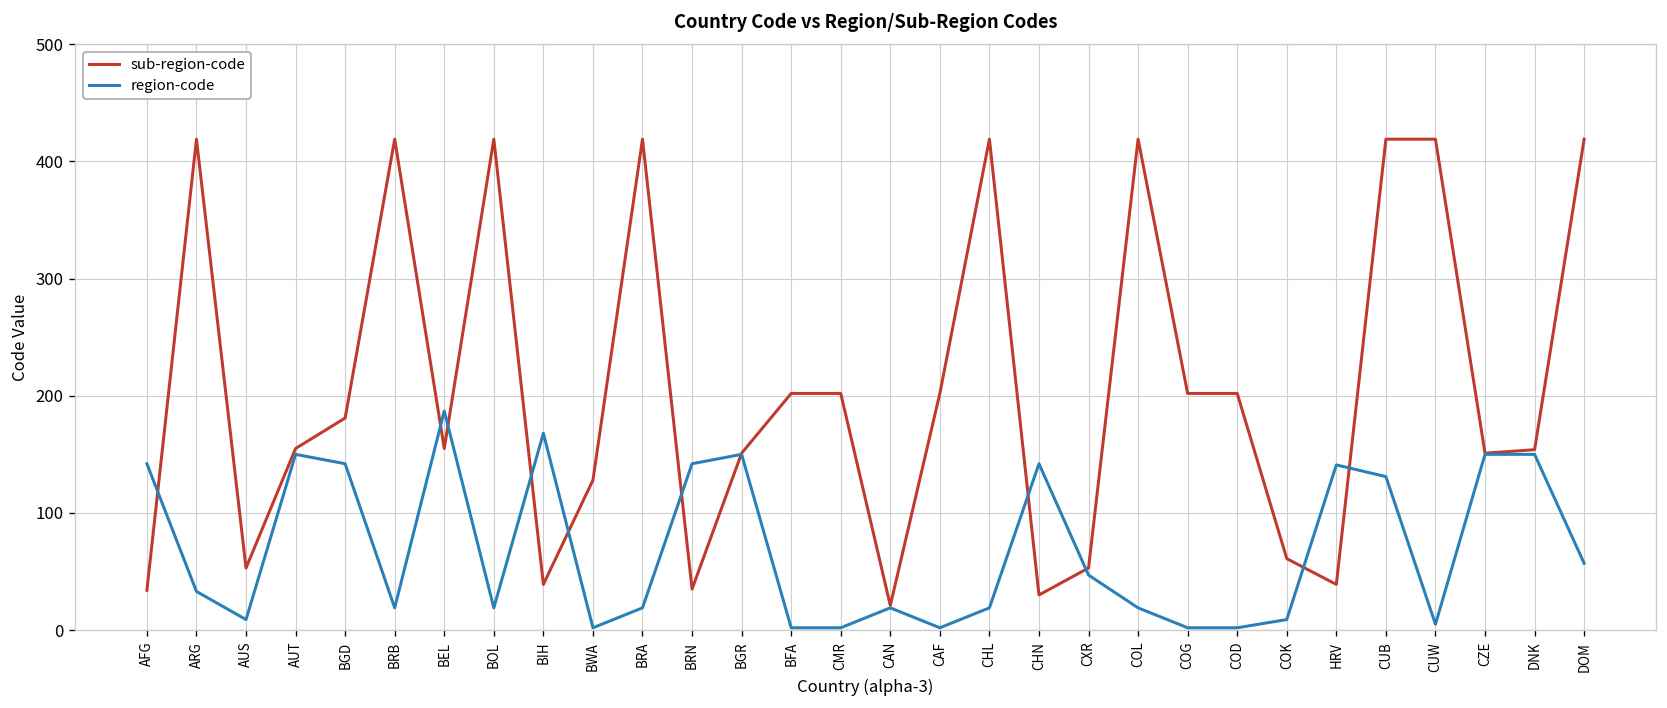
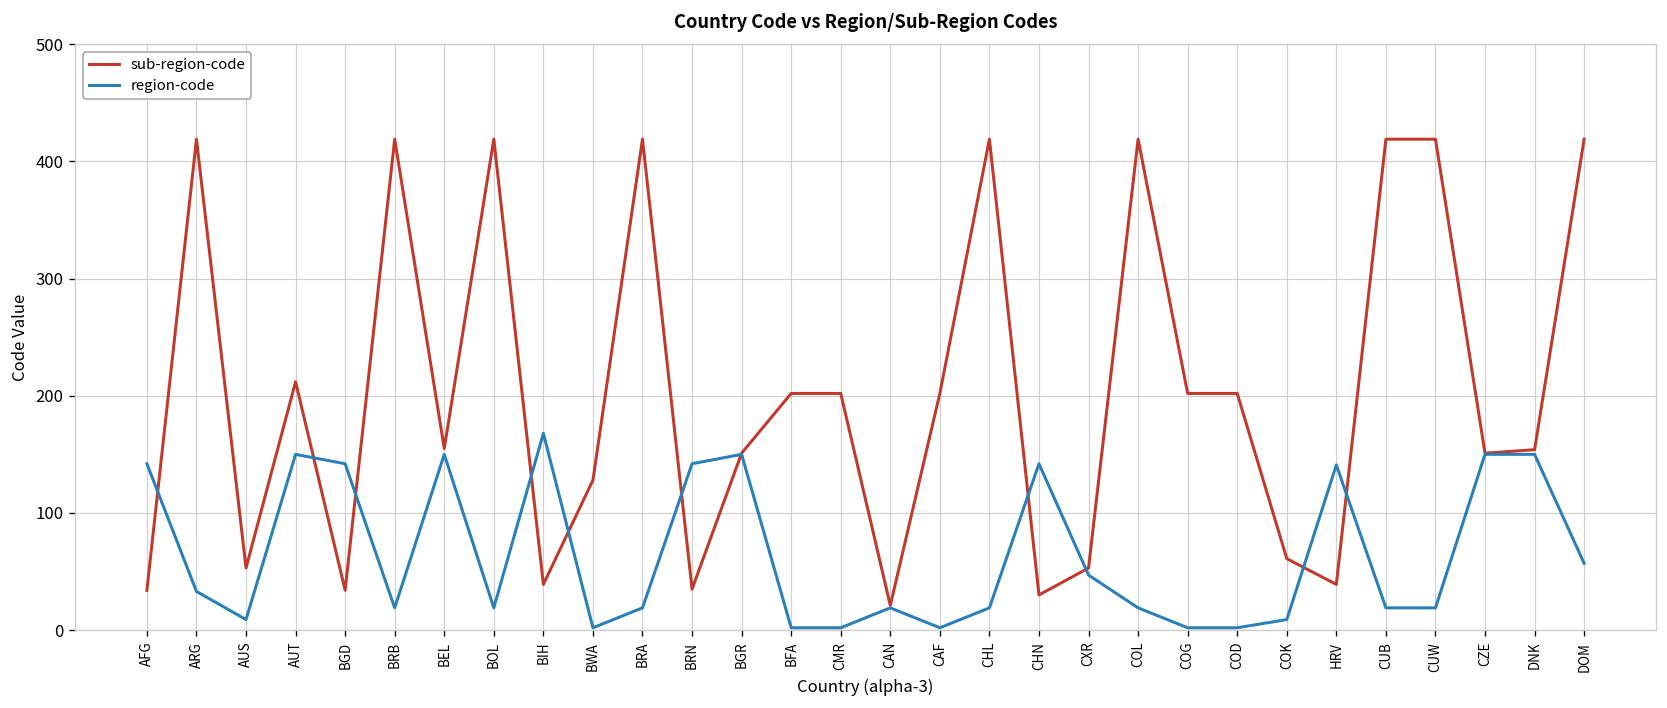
sub-region-code, AUT: 160 -> 210
sub-region-code, BGD: 180 -> 30
region-code, BEL: 190 -> 150
region-code, CUB: 130 -> 20
region-code, CUW: 10 -> 20
